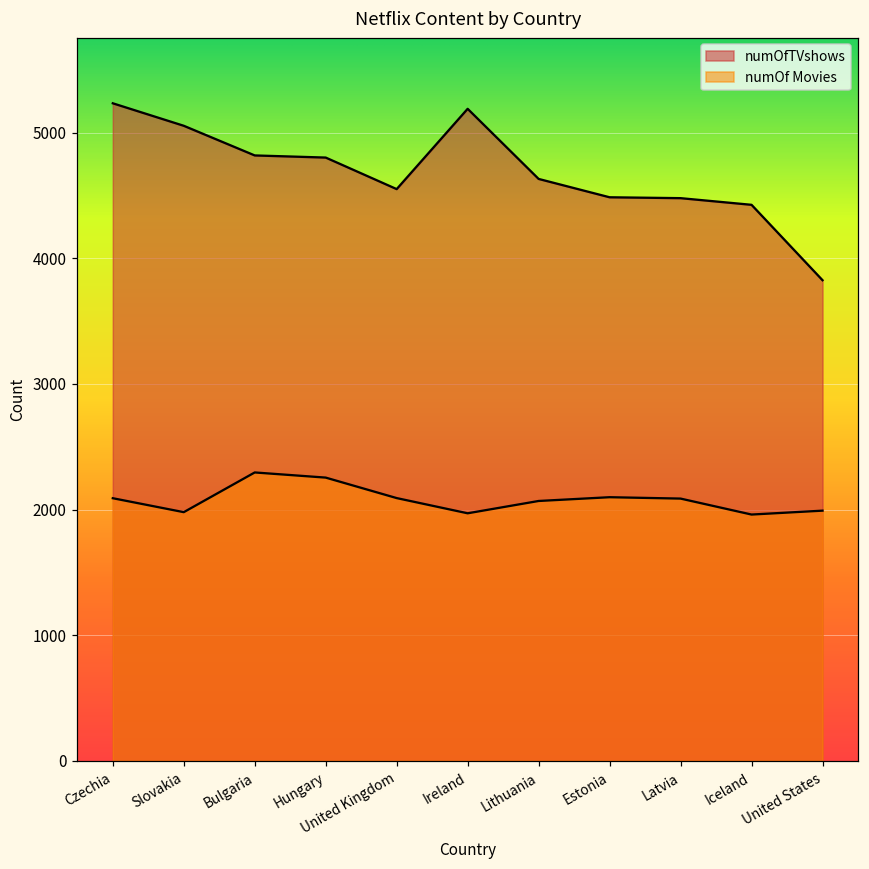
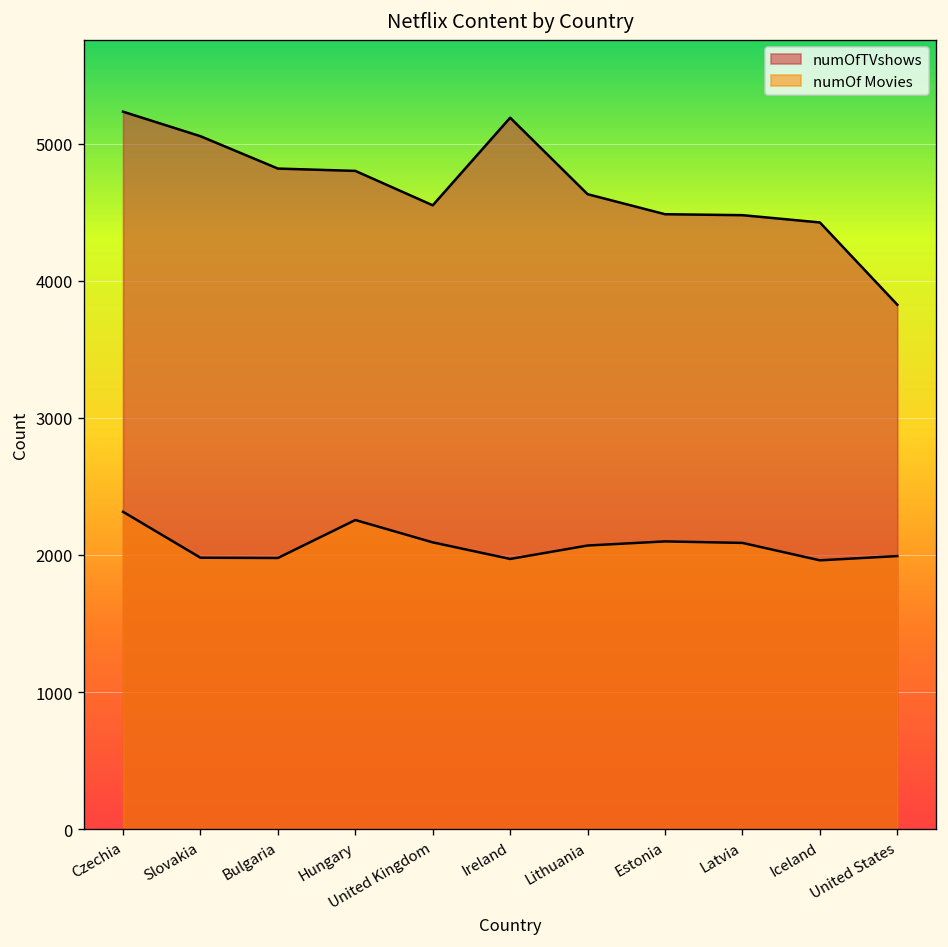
numOf Movies, Czechia: 2090 -> 2320
numOf Movies, Bulgaria: 2300 -> 1980
